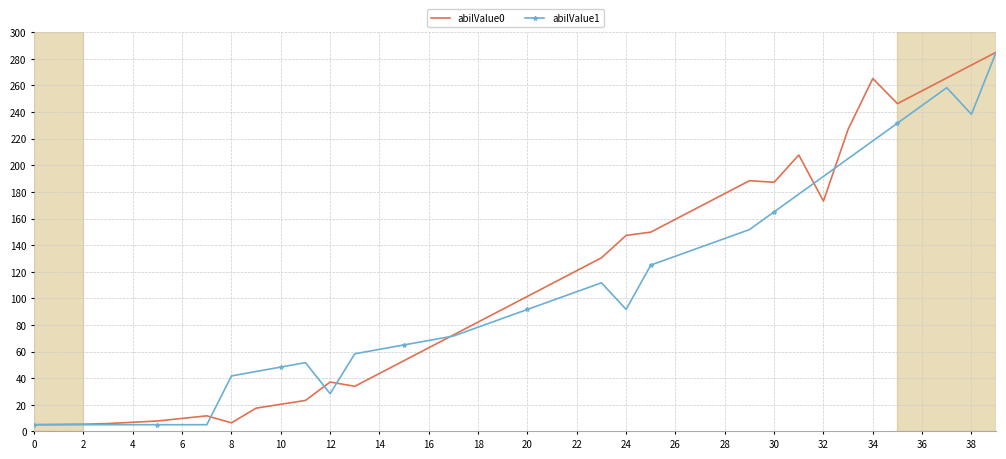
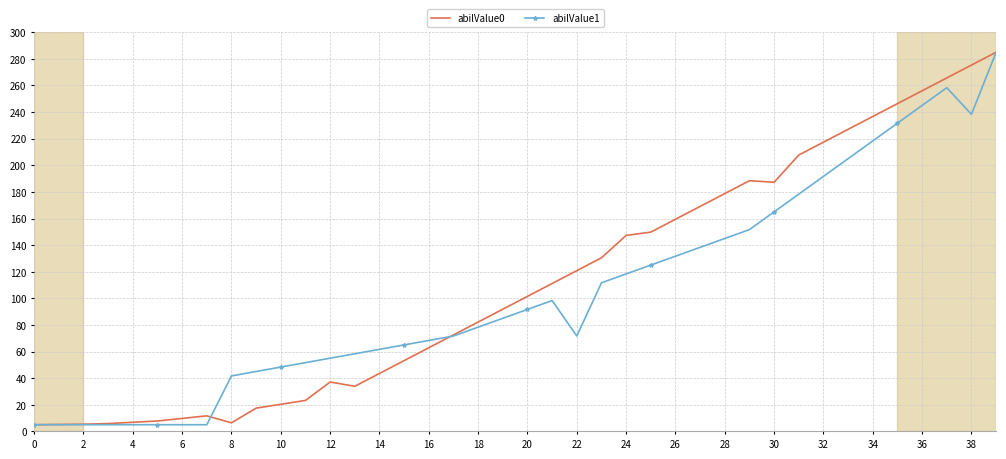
abilValue1, 12: 28 -> 55
abilValue1, 22: 105 -> 72
abilValue1, 24: 92 -> 118
abilValue0, 32: 173 -> 217
abilValue0, 34: 265 -> 237
